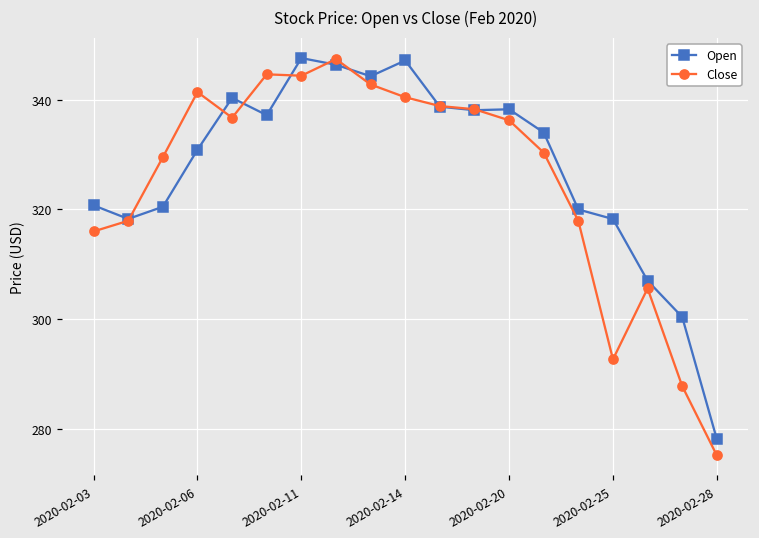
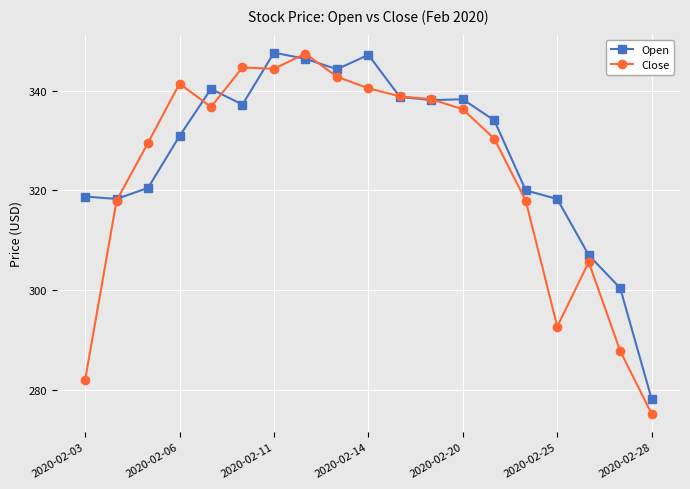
Open, 2020-02-03: 321 -> 319
Close, 2020-02-03: 316 -> 282
